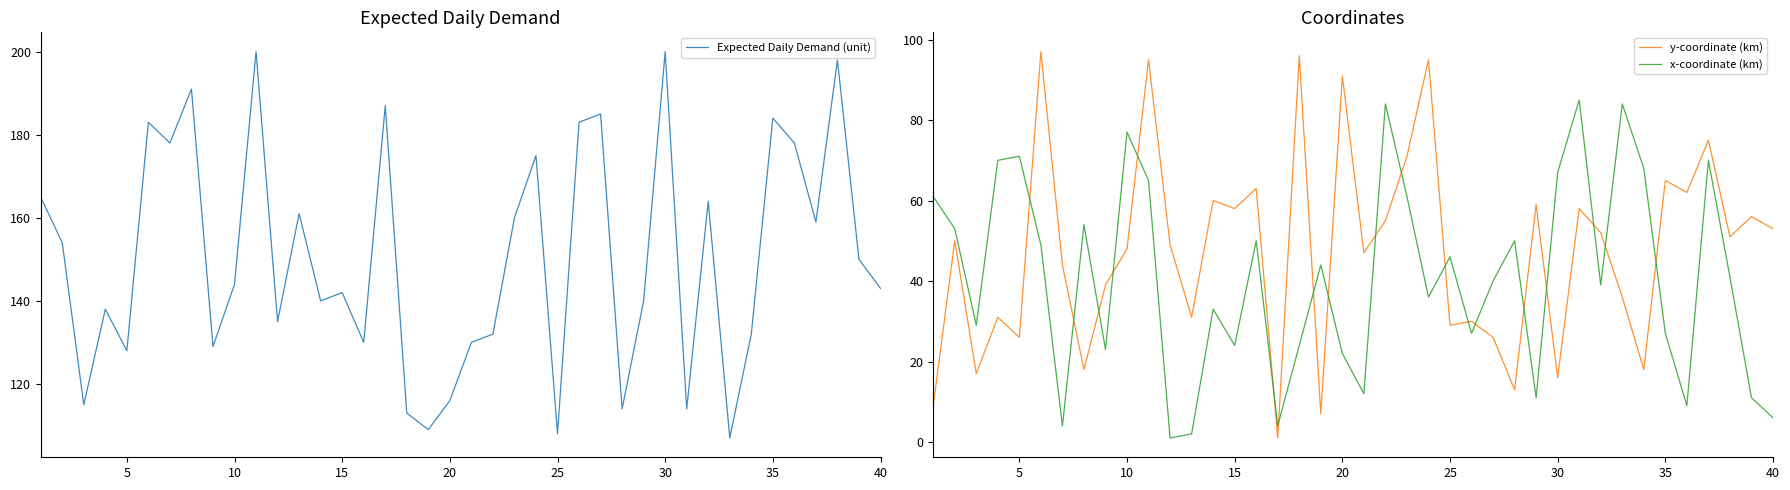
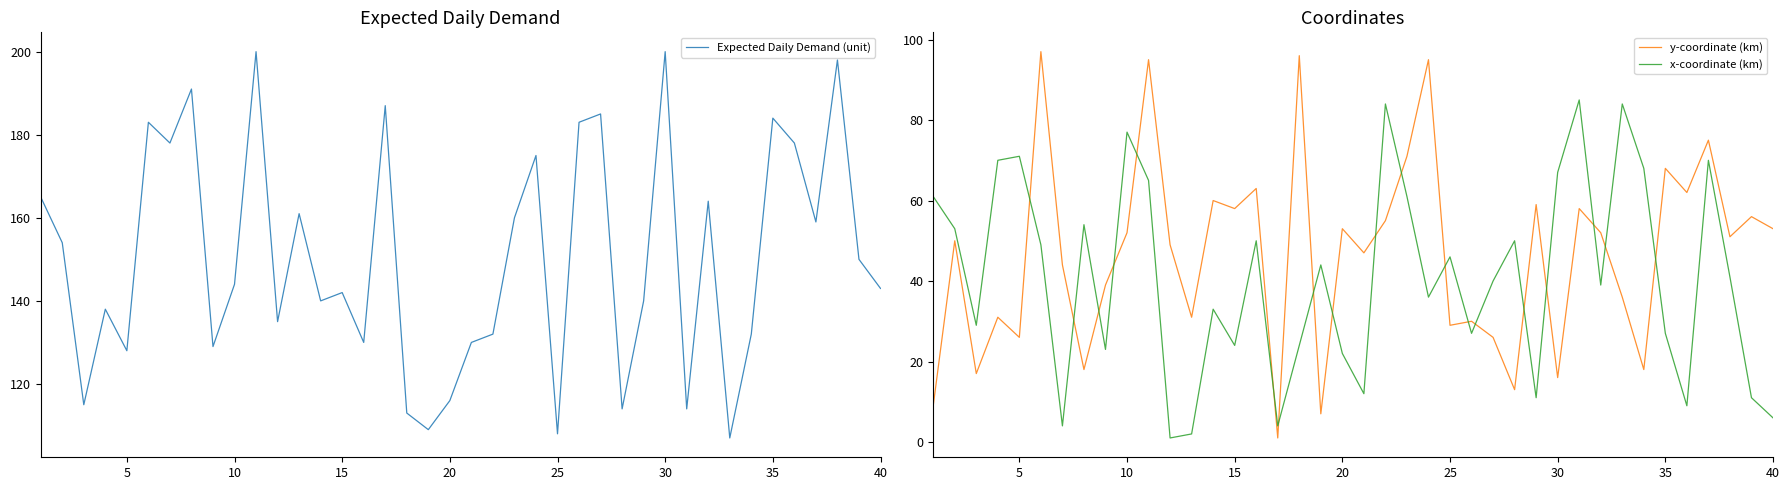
Coordinates, y-coordinate (km), 10: 48 -> 52
Coordinates, y-coordinate (km), 20: 91 -> 53
Coordinates, y-coordinate (km), 35: 65 -> 68
